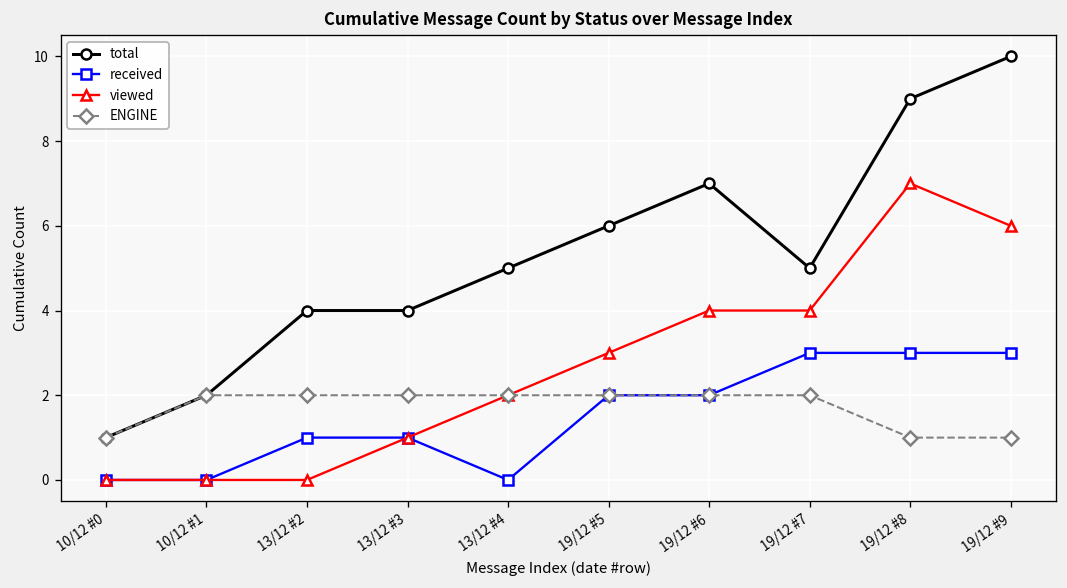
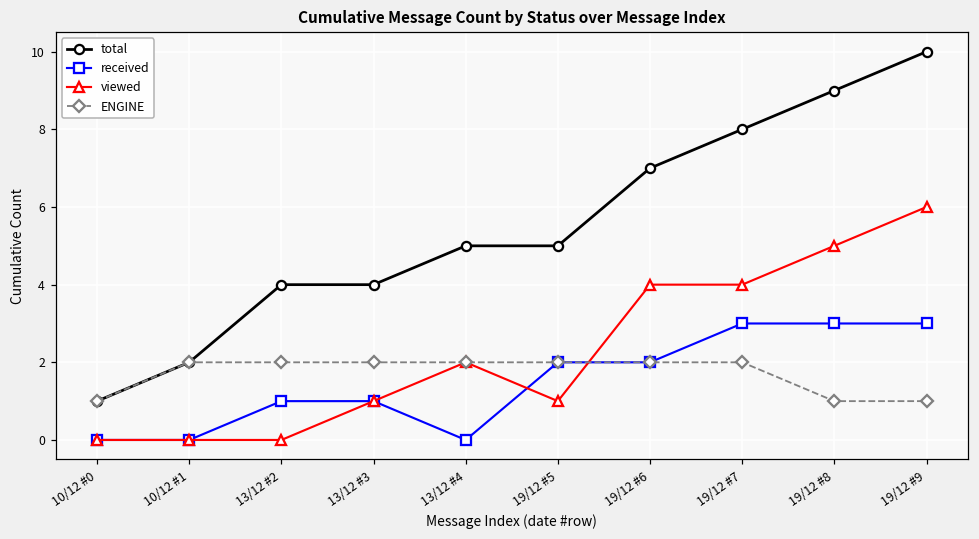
total, 19/12 #5: 6 -> 5
viewed, 19/12 #5: 3 -> 1
total, 19/12 #7: 5 -> 8
viewed, 19/12 #8: 7 -> 5
